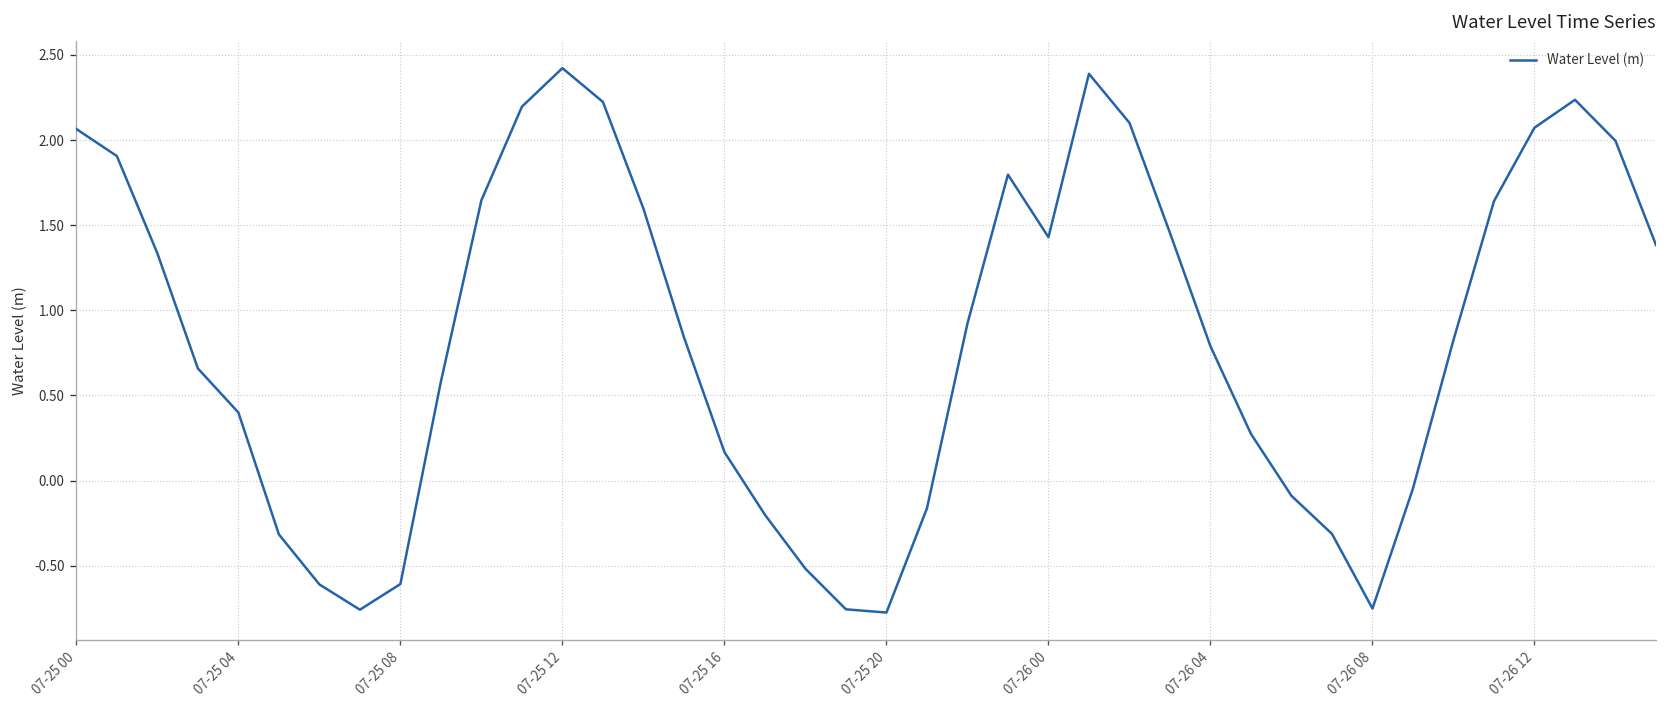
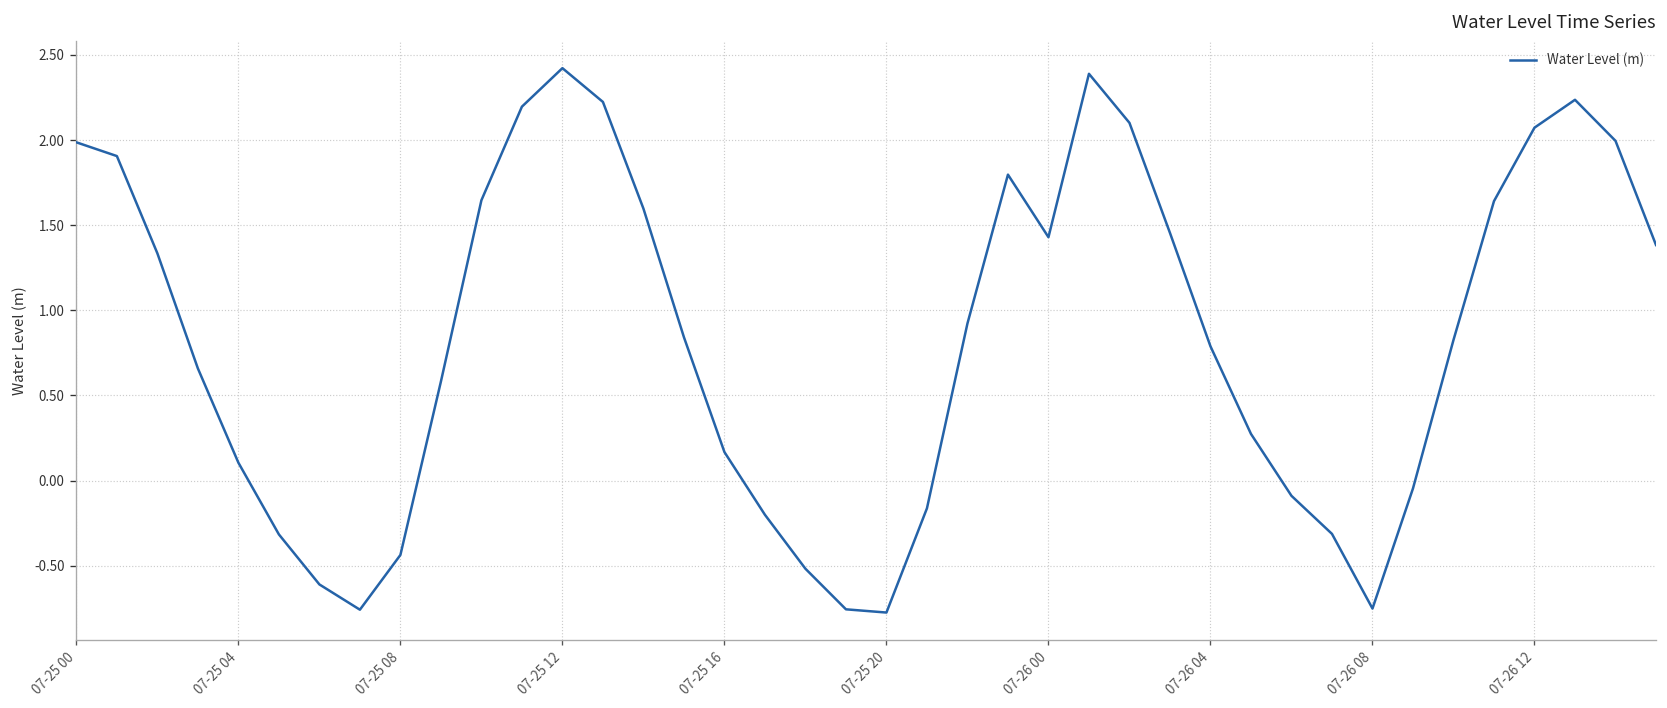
07-25 00: 2.06 -> 1.99
07-25 04: 0.40 -> 0.10
07-25 08: -0.61 -> -0.44
